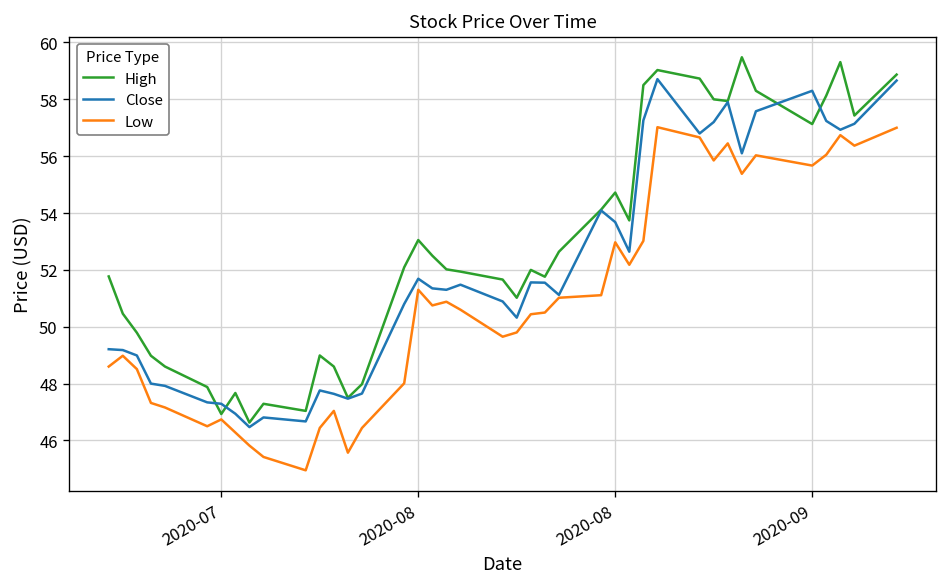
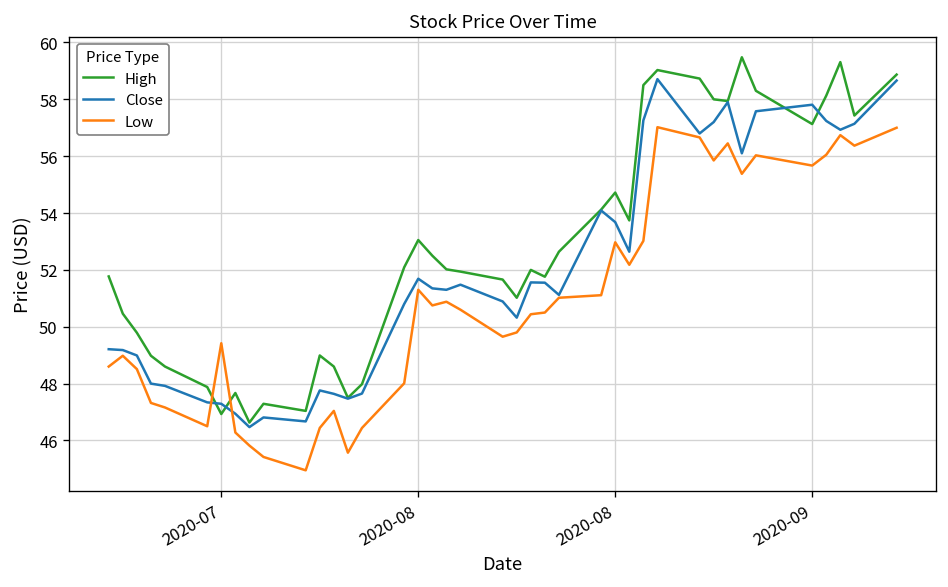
Low, 2020-07: 46.7 -> 49.4
Close, 2020-09: 58.3 -> 57.8
